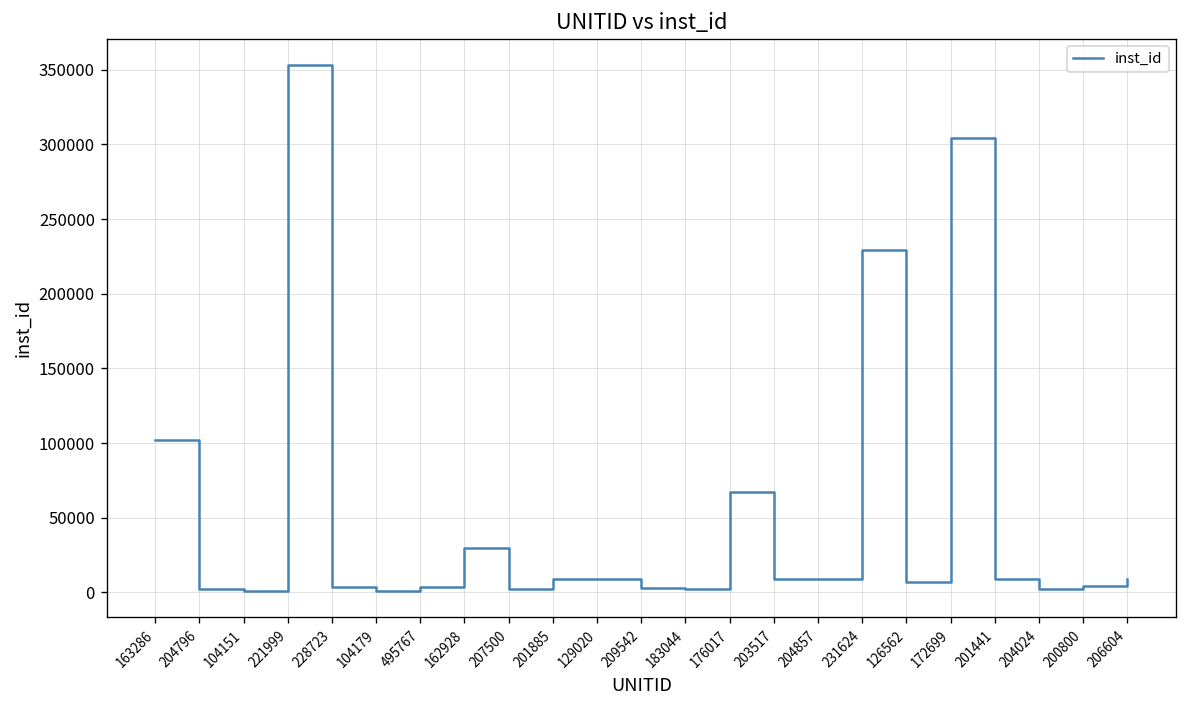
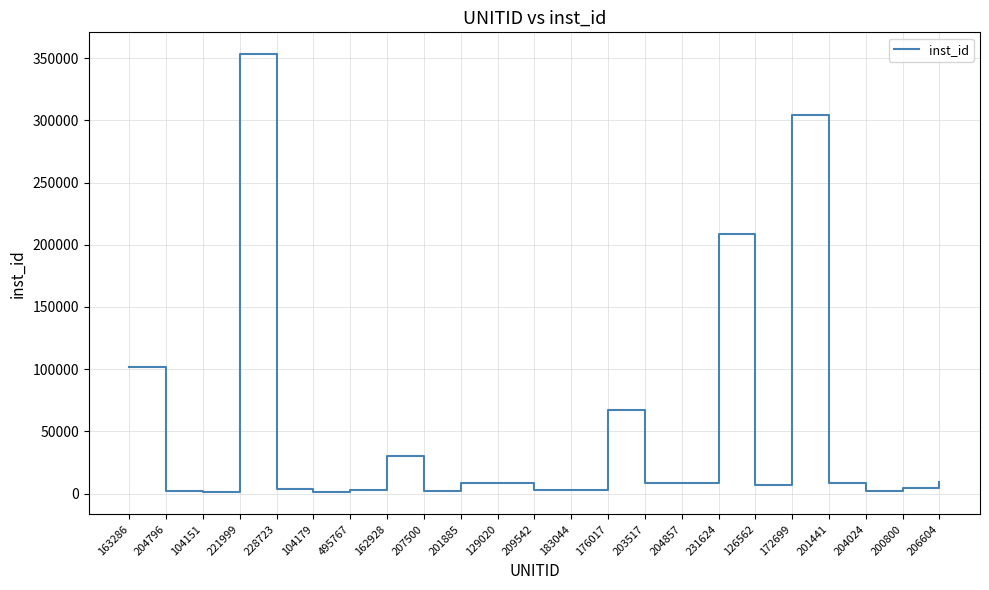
231624: 229000 -> 209000
